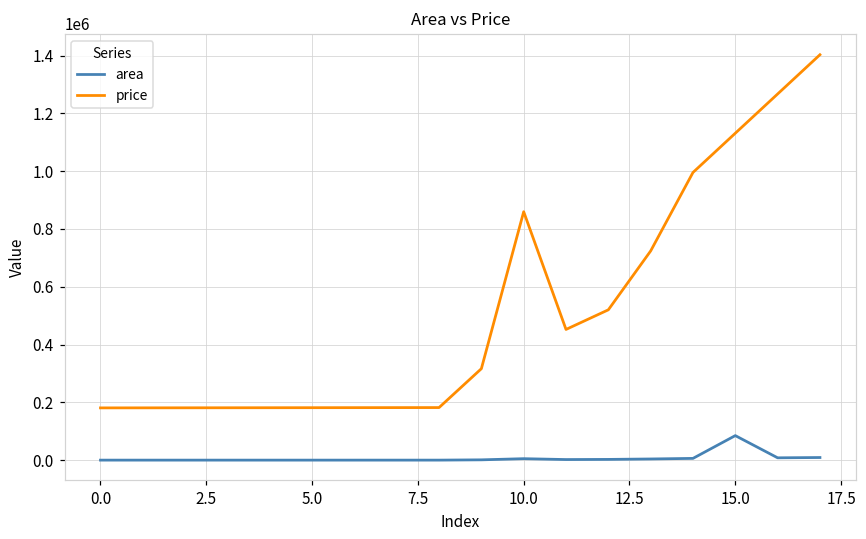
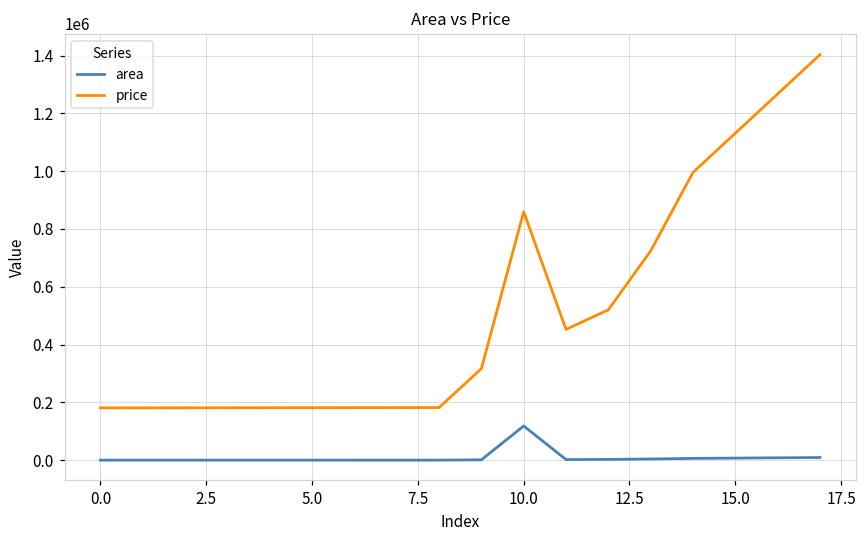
area, 10.0: 10000 -> 120000
area, 15.0: 80000 -> 10000
